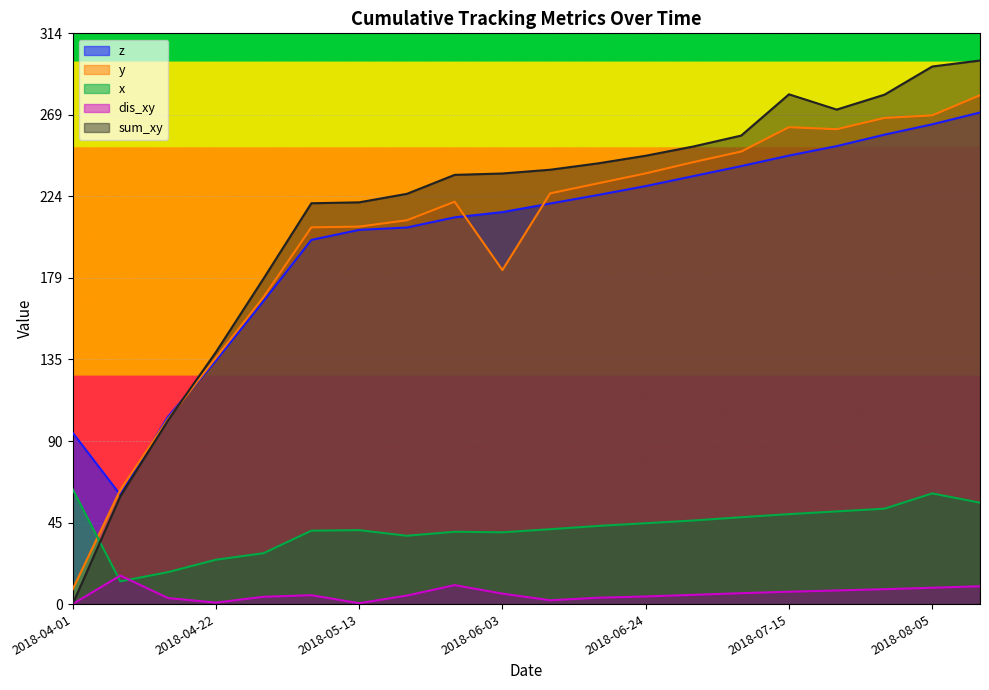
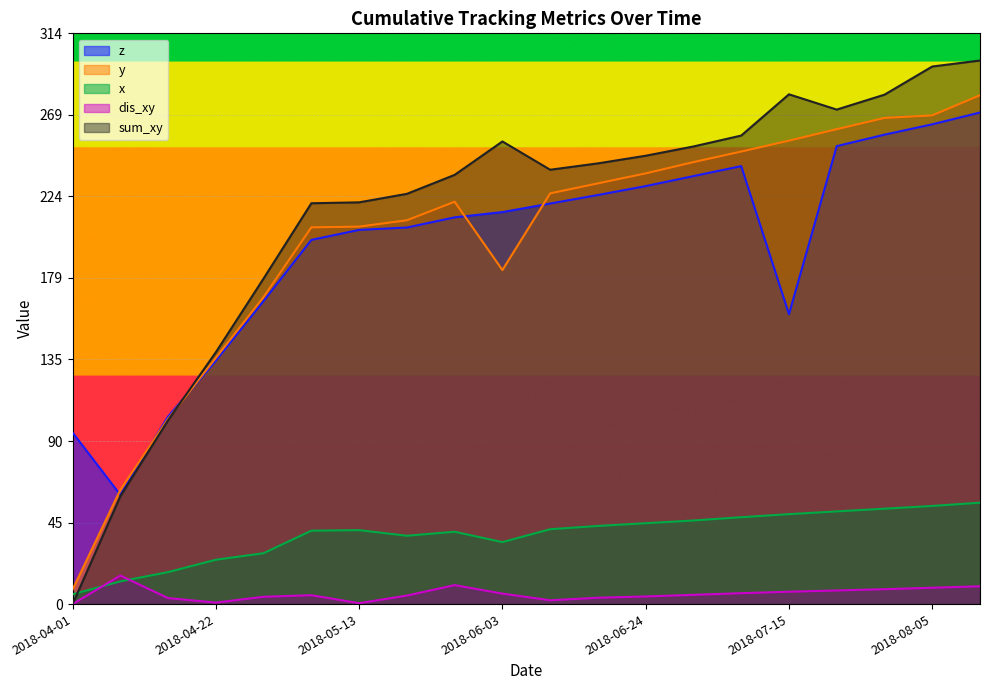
x, 2018-04-01: 63 -> 5
x, 2018-06-03: 40 -> 34
sum_xy, 2018-06-03: 237 -> 255
z, 2018-07-15: 247 -> 160
y, 2018-07-15: 262 -> 255
x, 2018-08-05: 61 -> 54
